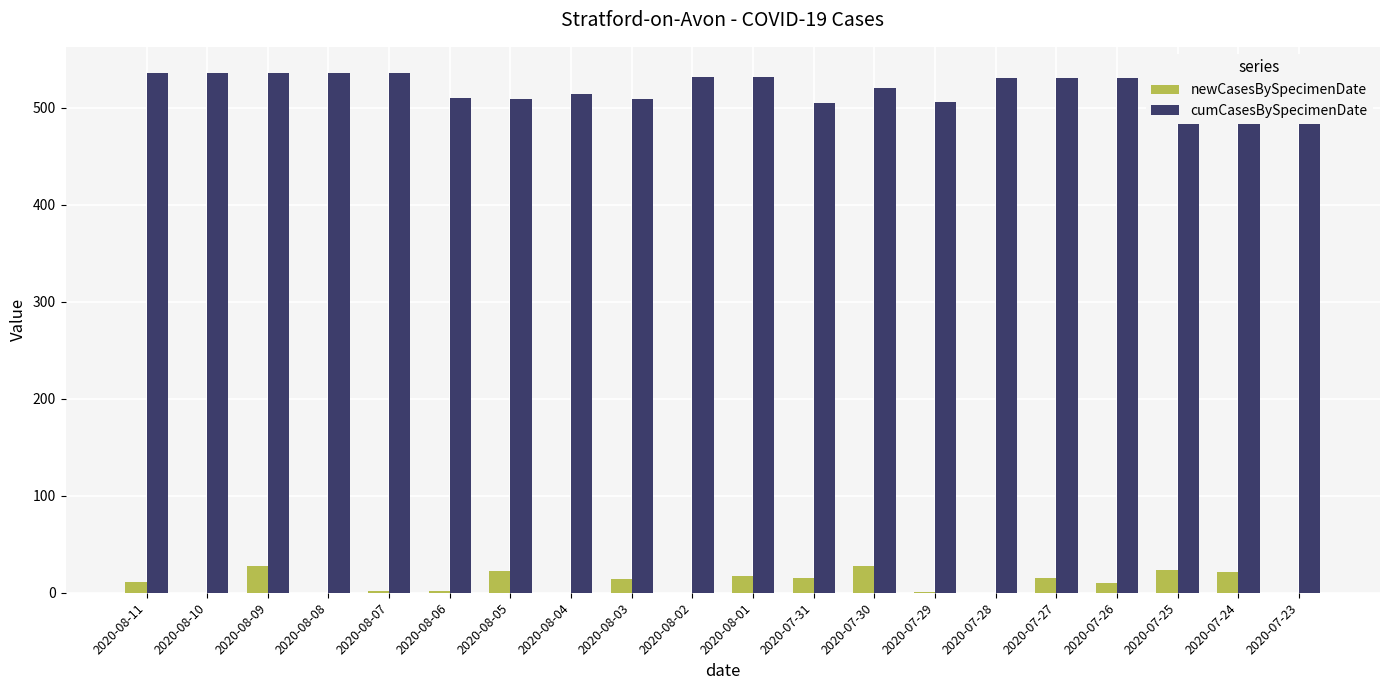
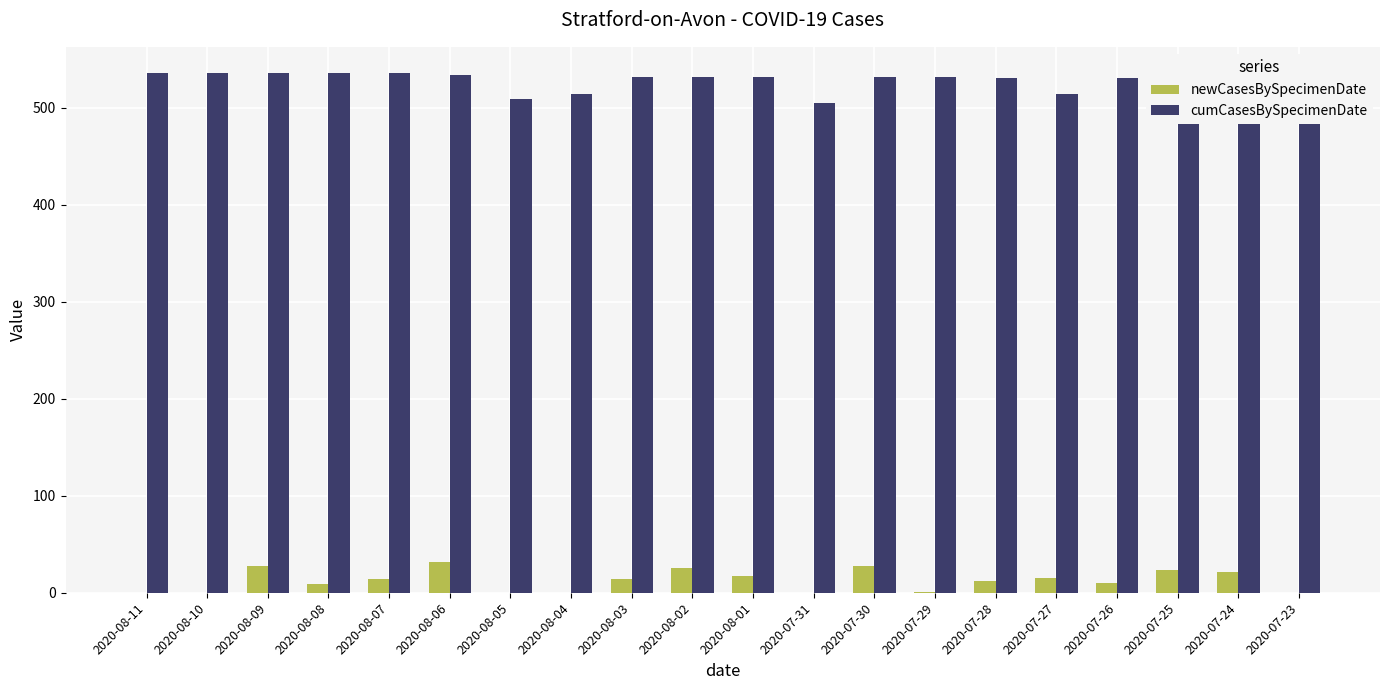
newCasesBySpecimenDate, 2020-08-11: 10 -> 0
newCasesBySpecimenDate, 2020-08-08: 0 -> 10
newCasesBySpecimenDate, 2020-08-07: 0 -> 10
newCasesBySpecimenDate, 2020-08-06: 0 -> 30
cumCasesBySpecimenDate, 2020-08-06: 510 -> 530
newCasesBySpecimenDate, 2020-08-05: 20 -> 0
cumCasesBySpecimenDate, 2020-08-03: 510 -> 530
newCasesBySpecimenDate, 2020-08-02: 0 -> 30
newCasesBySpecimenDate, 2020-07-31: 20 -> 0
cumCasesBySpecimenDate, 2020-07-30: 520 -> 530
cumCasesBySpecimenDate, 2020-07-29: 510 -> 530
newCasesBySpecimenDate, 2020-07-28: 0 -> 10
cumCasesBySpecimenDate, 2020-07-27: 530 -> 510
